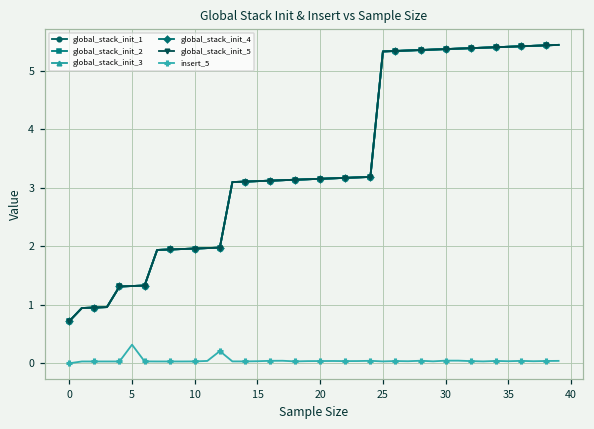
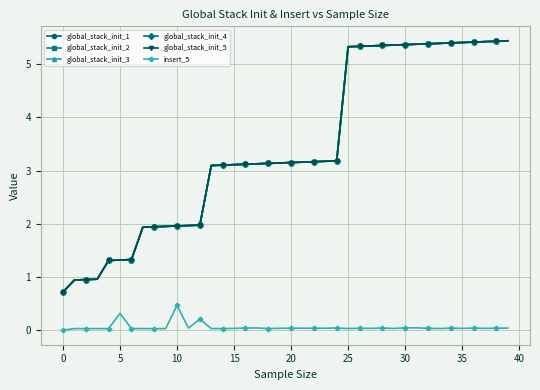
insert_5, 10: 0.0 -> 0.5
